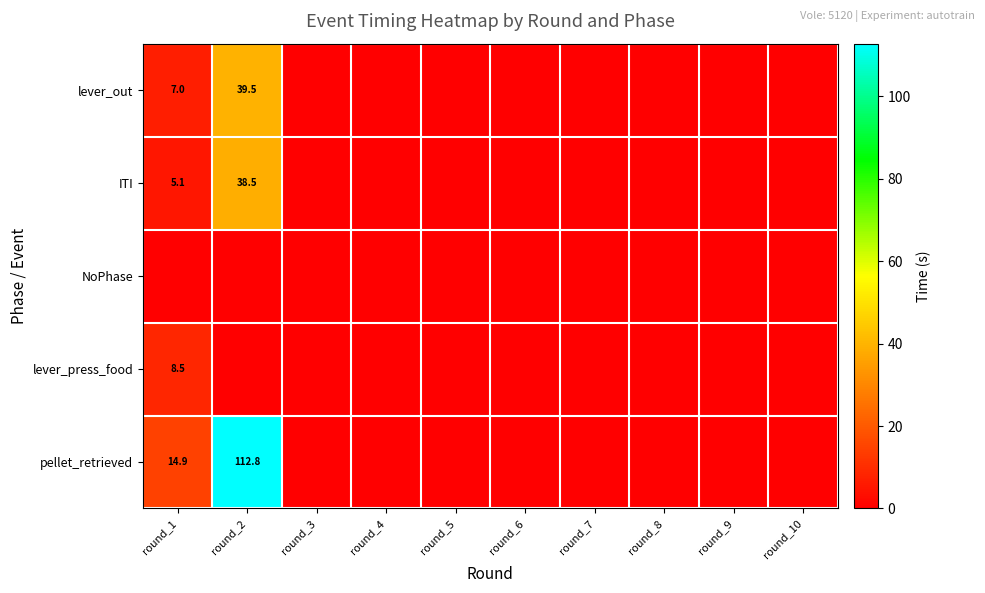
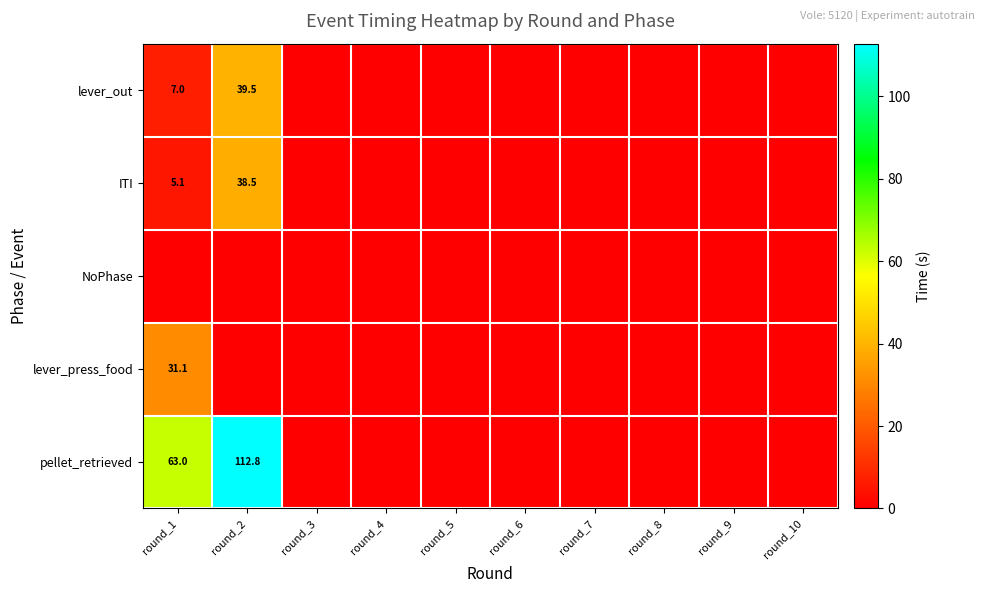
lever_press_food, round_1: 8.5 -> 31.1
pellet_retrieved, round_1: 14.9 -> 63.0
